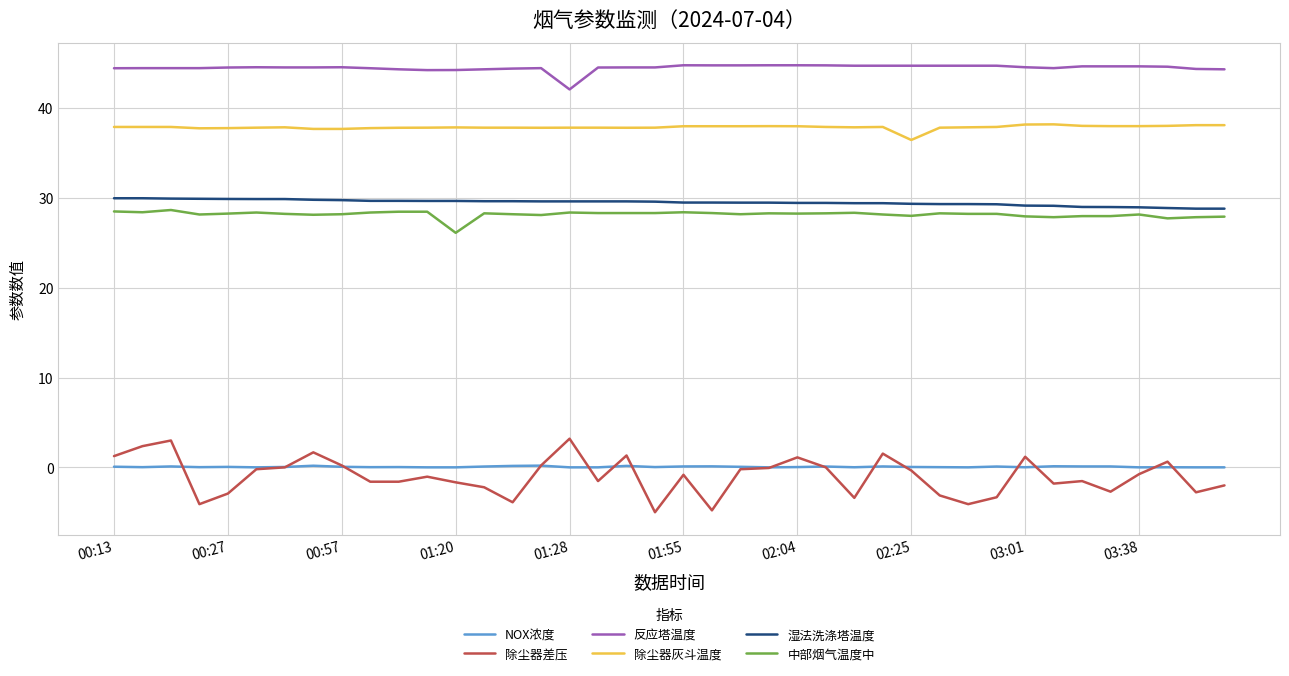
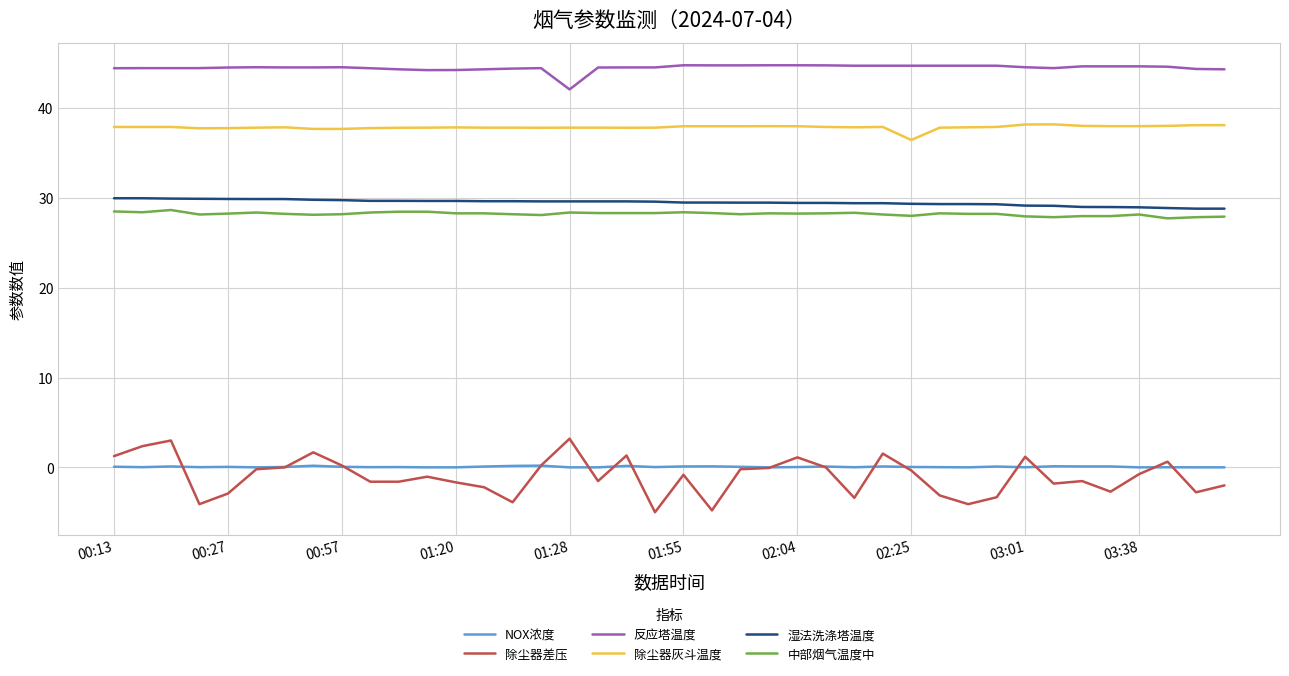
中部烟气温度中, 01:20: 26 -> 28
